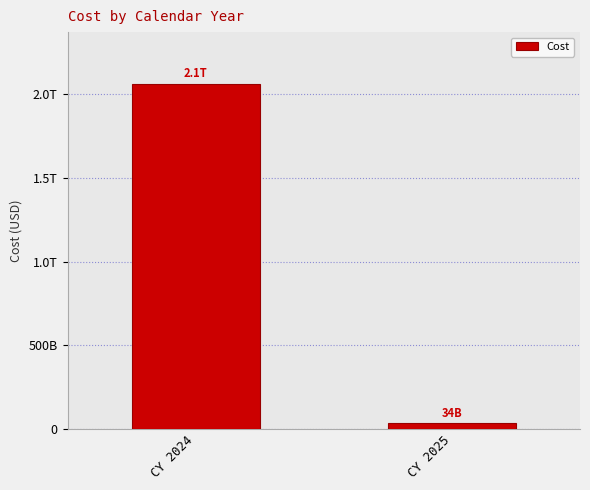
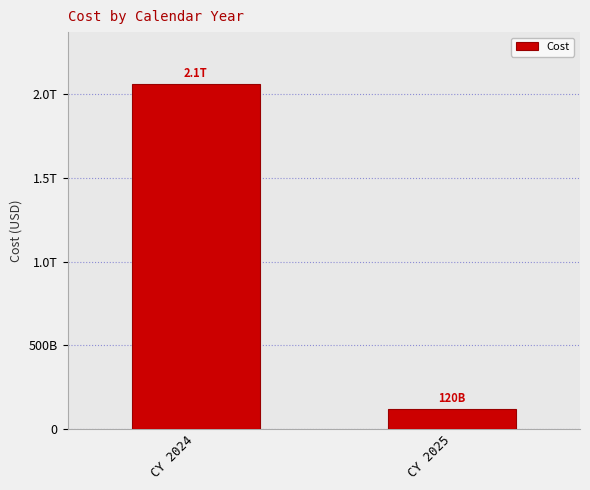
CY 2025: 34B -> 120B
